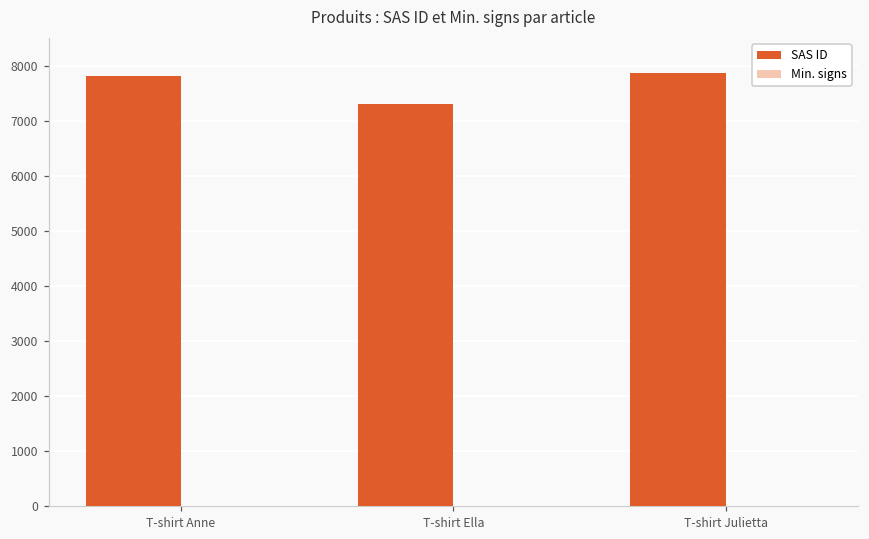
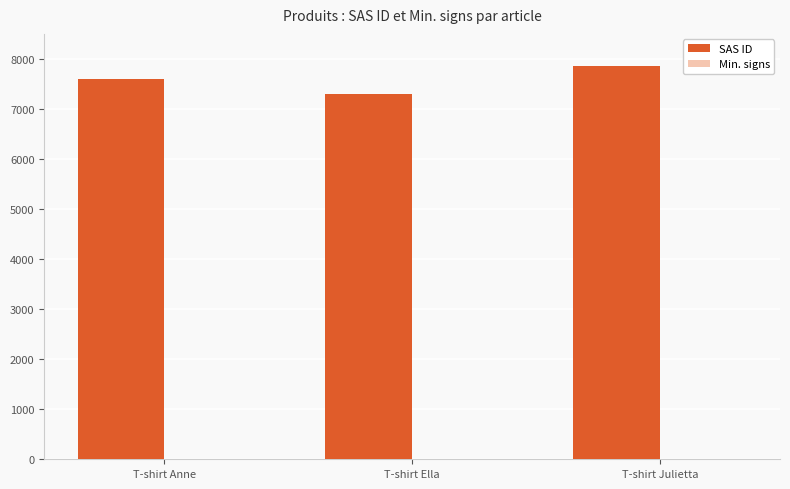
SAS ID, T-shirt Anne: 7800 -> 7600
